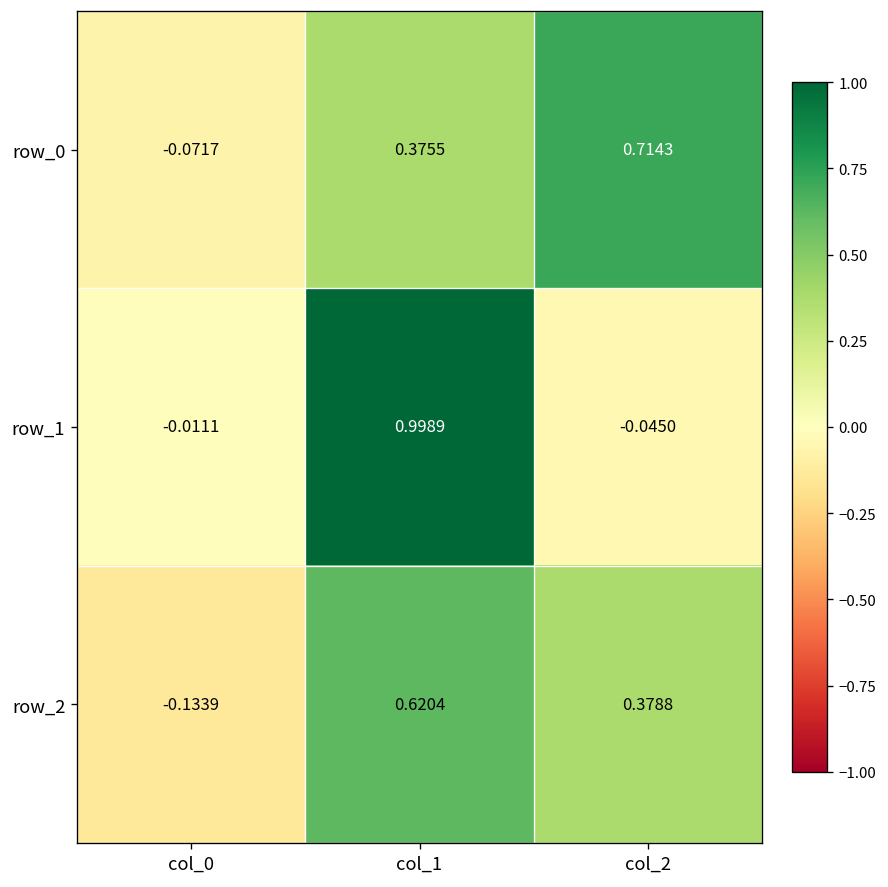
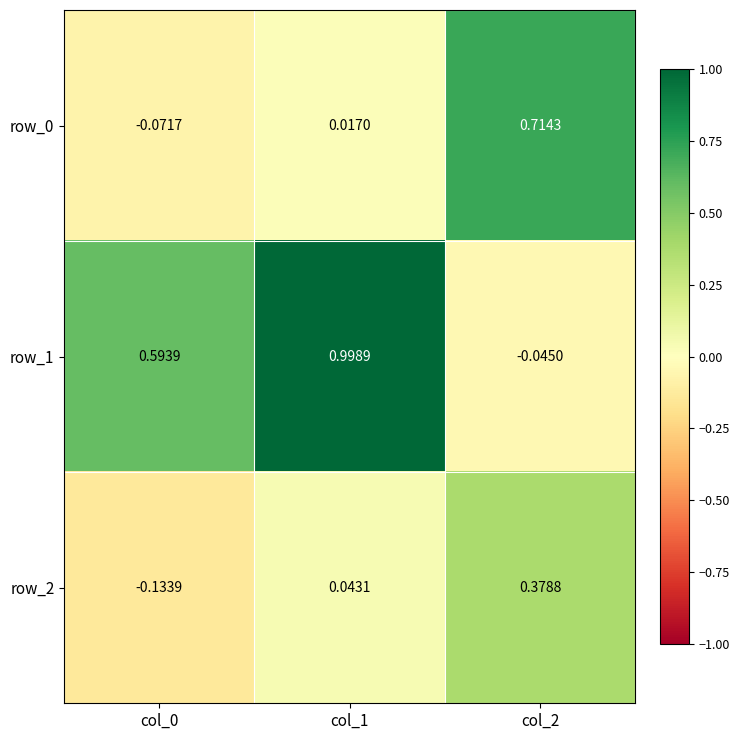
row_0, col_1: 0.3755 -> 0.0170
row_1, col_0: -0.0111 -> 0.5939
row_2, col_1: 0.6204 -> 0.0431
